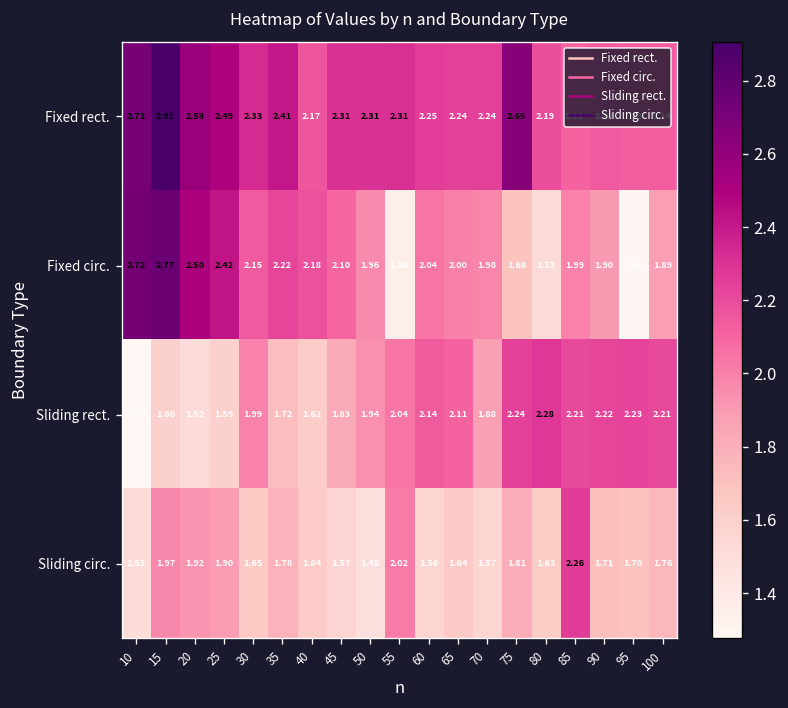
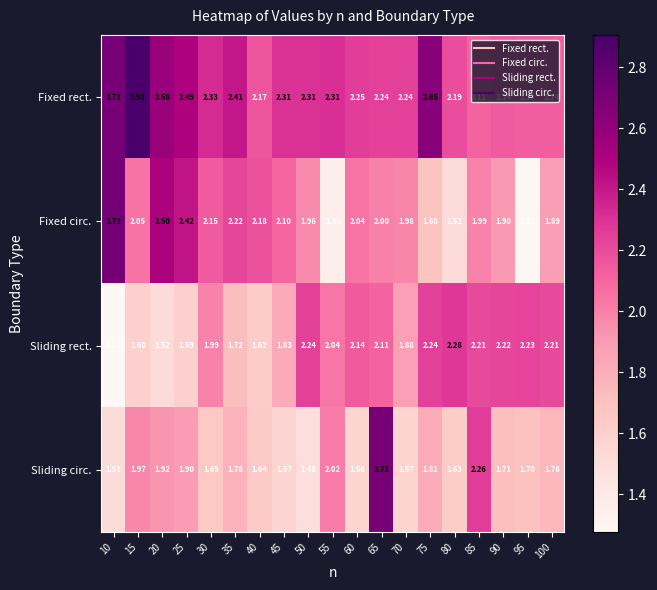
Fixed circ., 15: 2.77 -> 2.05
Sliding rect., 50: 1.94 -> 2.24
Sliding circ., 65: 1.64 -> 2.71
